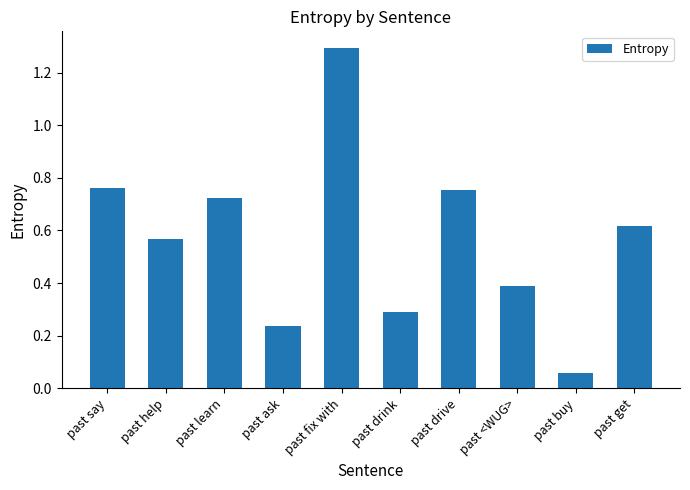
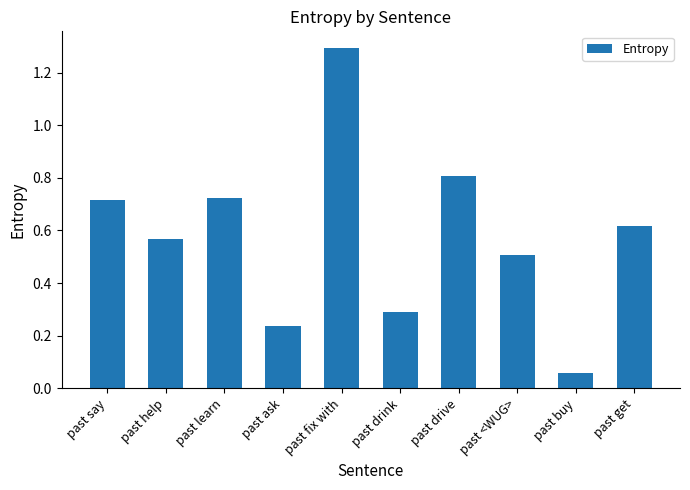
past say: 0.76 -> 0.71
past drive: 0.75 -> 0.81
past <WUG>: 0.39 -> 0.51
